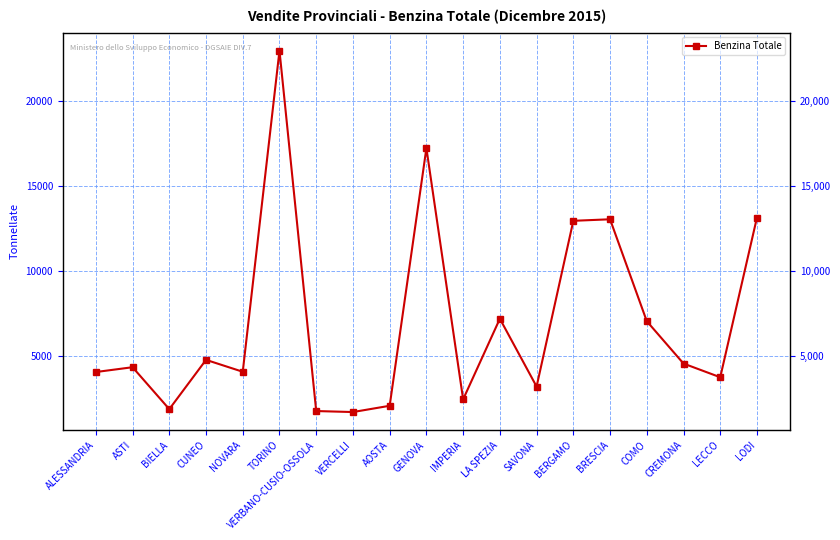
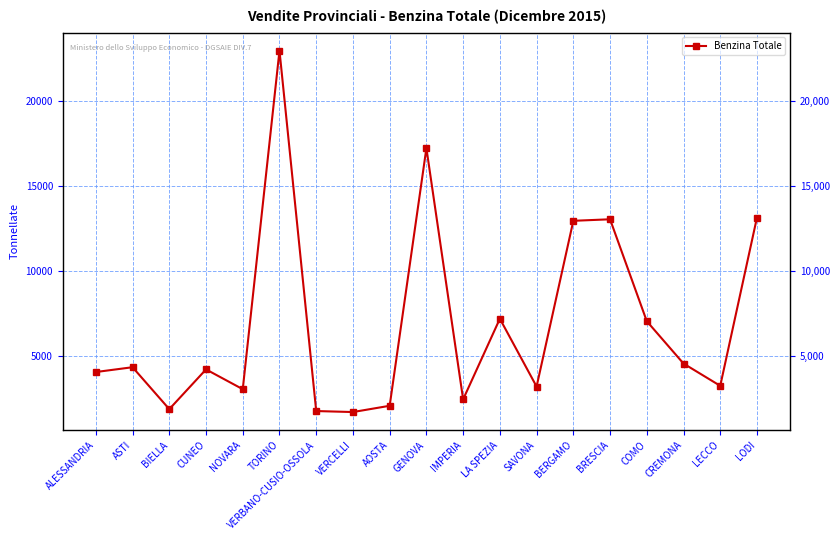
CUNEO: 4700 -> 4200
NOVARA: 4000 -> 3000
LECCO: 3700 -> 3200
